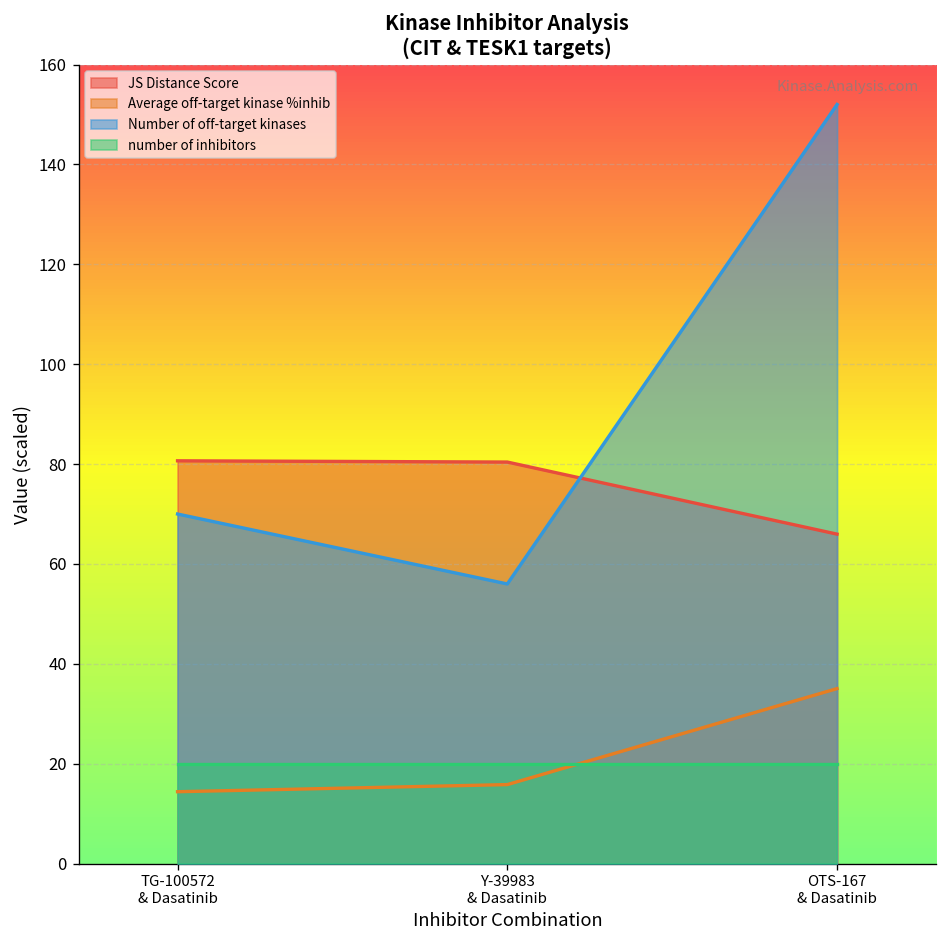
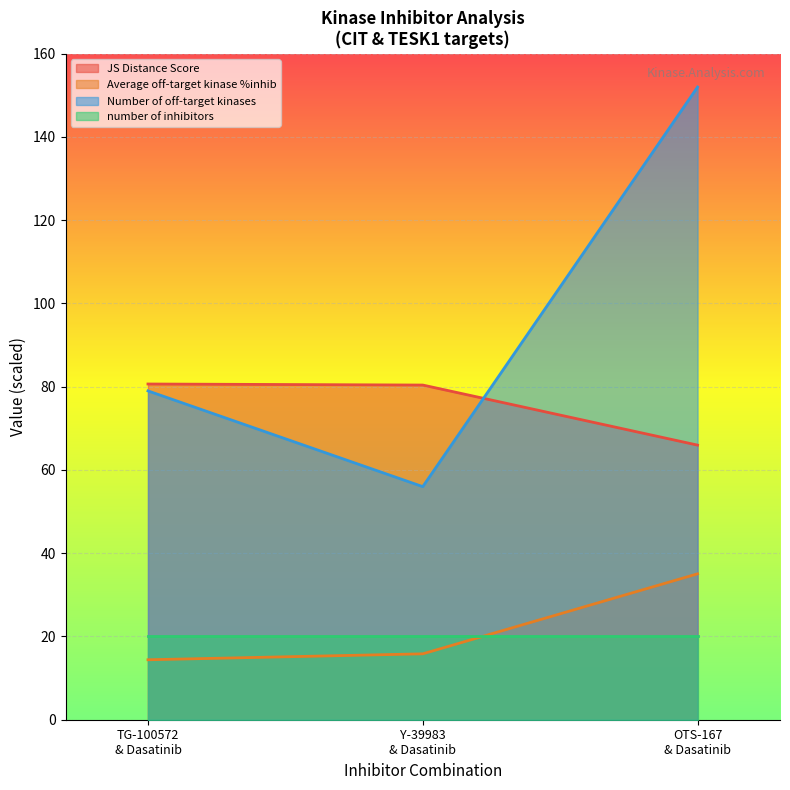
Number of off-target kinases, TG-100572 & Dasatinib: 70 -> 79
